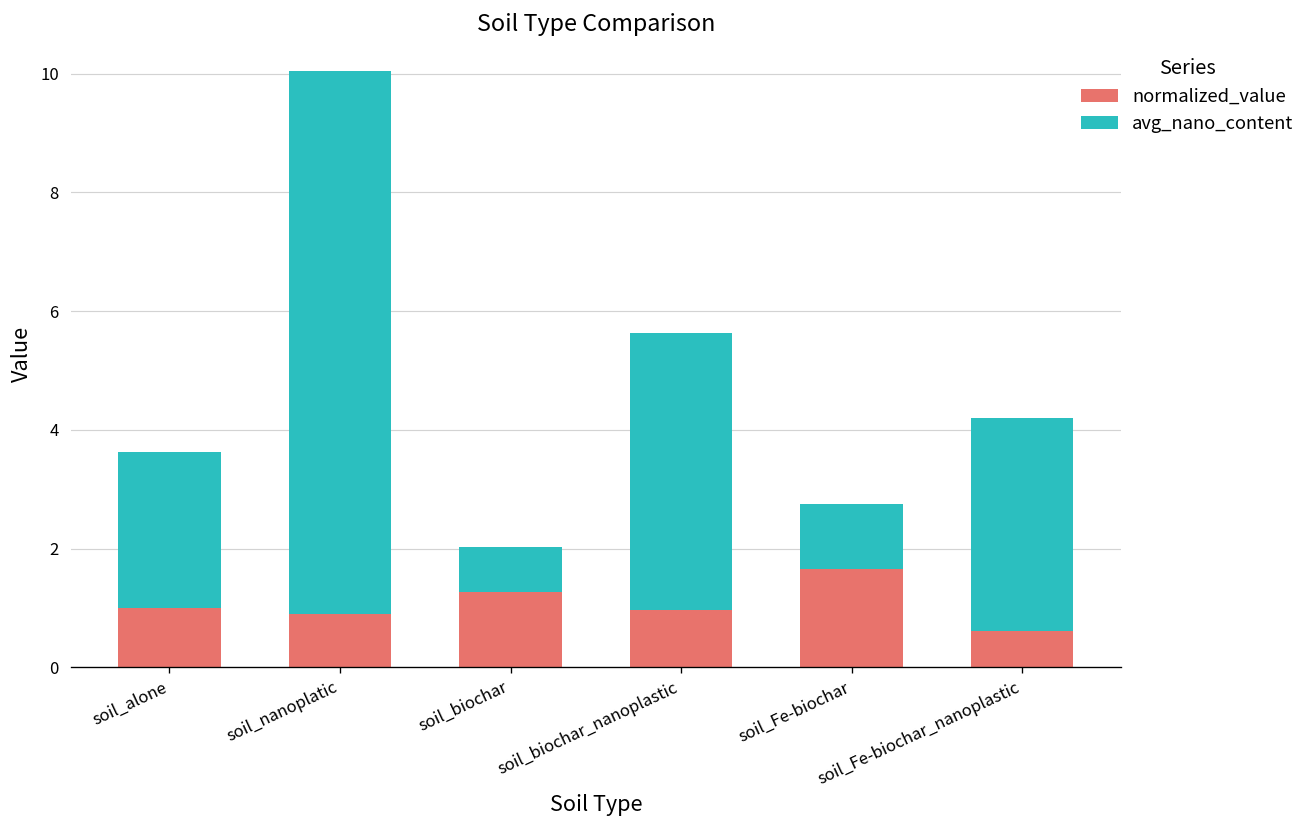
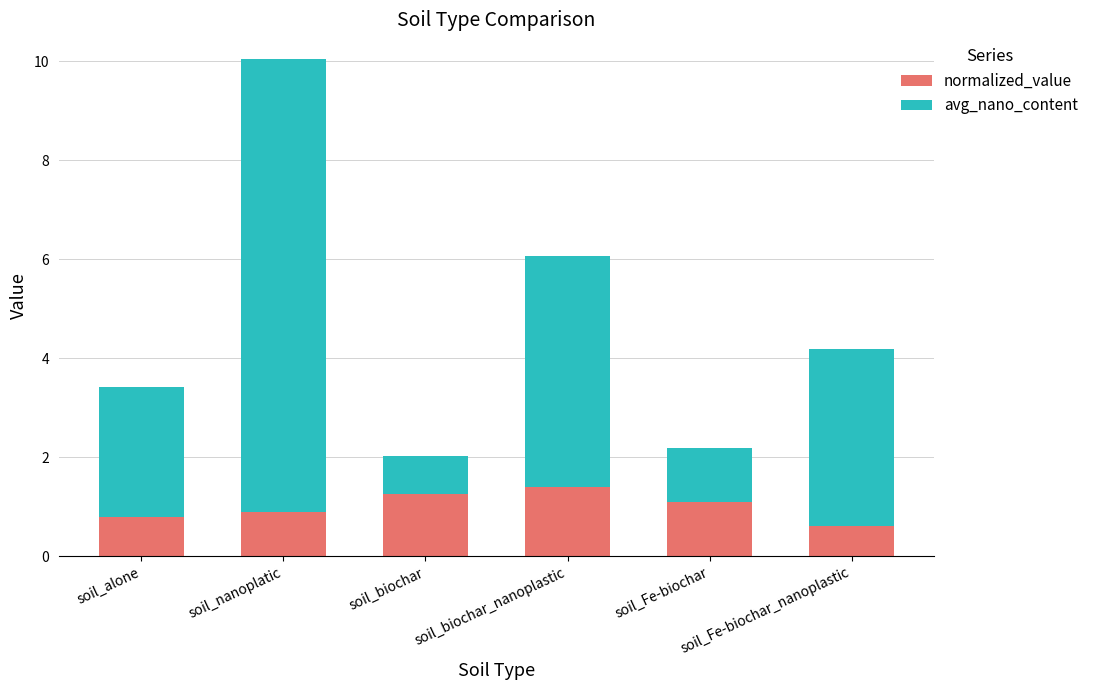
normalized_value, soil_alone: 1.0 -> 0.8
normalized_value, soil_biochar_nanoplastic: 1.0 -> 1.4
normalized_value, soil_Fe-biochar: 1.7 -> 1.1
